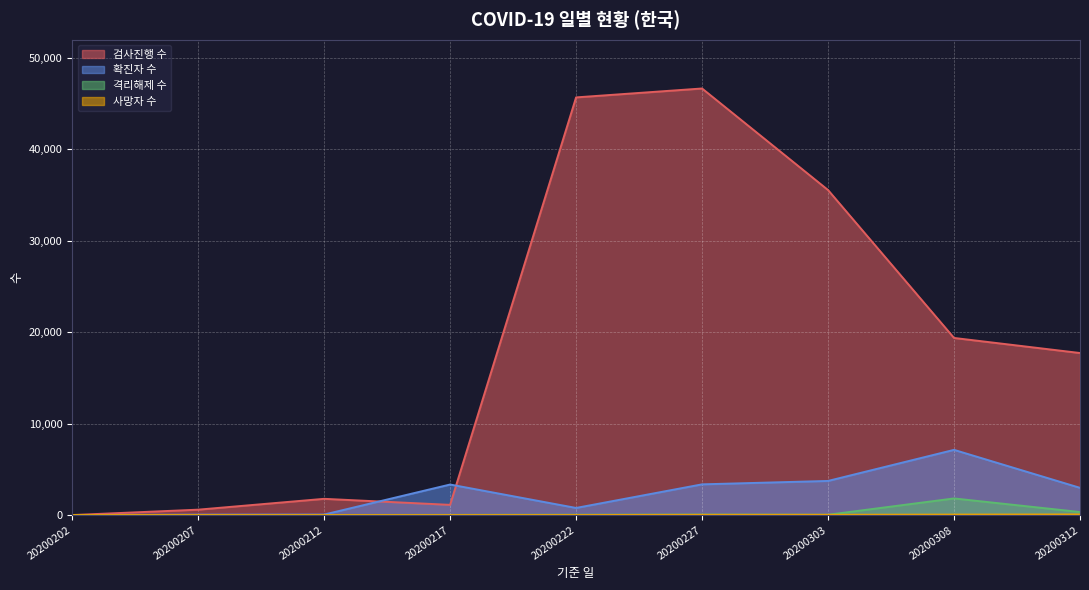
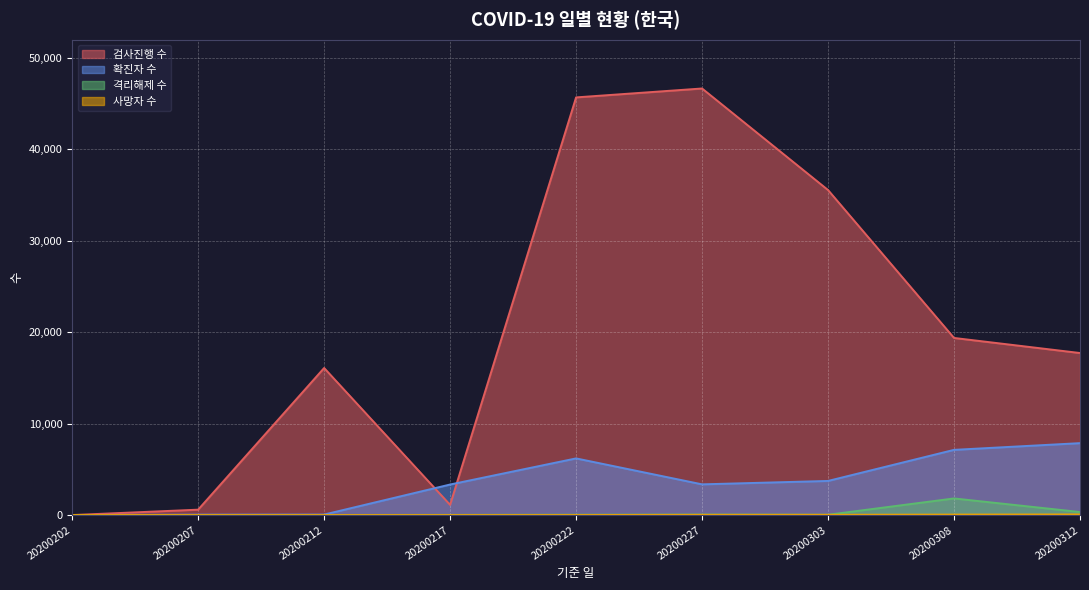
검사진행 수, 20200212: 2,000 -> 16,000
확진자 수, 20200222: 1,000 -> 6,000
확진자 수, 20200312: 3,000 -> 8,000
